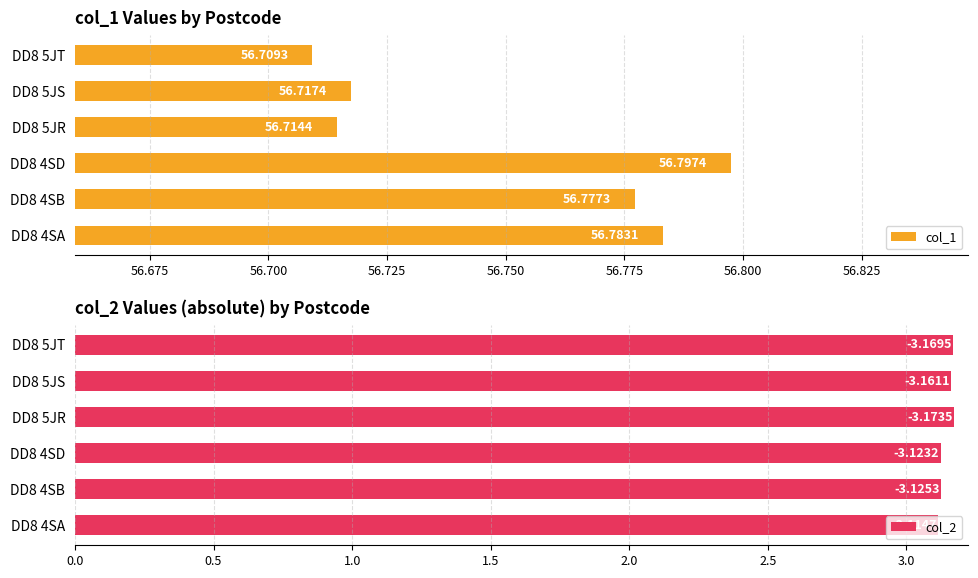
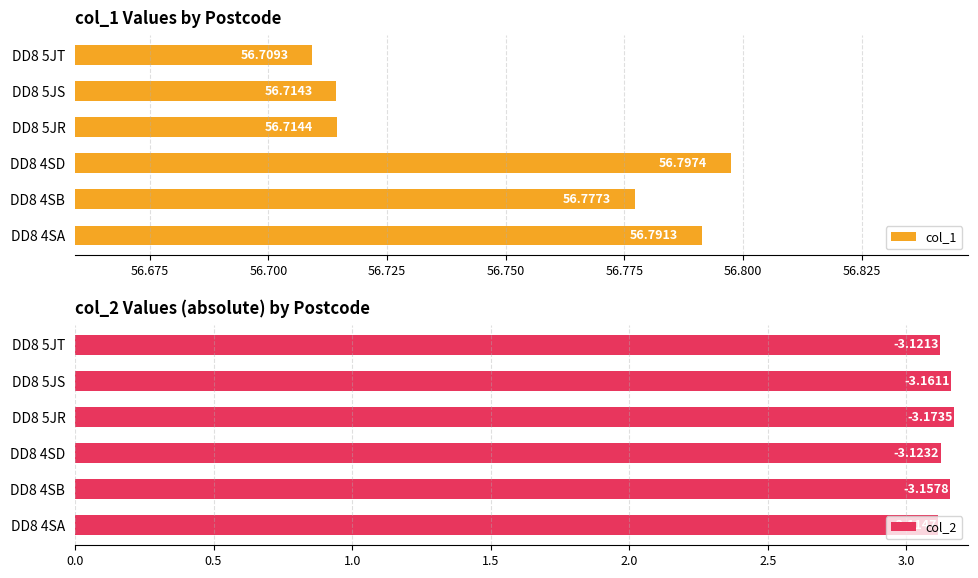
col_1 Values by Postcode, DD8 5JS: 56.7174 -> 56.7143
col_1 Values by Postcode, DD8 4SA: 56.7831 -> 56.7913
col_2 Values (absolute) by Postcode, DD8 5JT: -3.1695 -> -3.1213
col_2 Values (absolute) by Postcode, DD8 4SB: -3.1253 -> -3.1578
